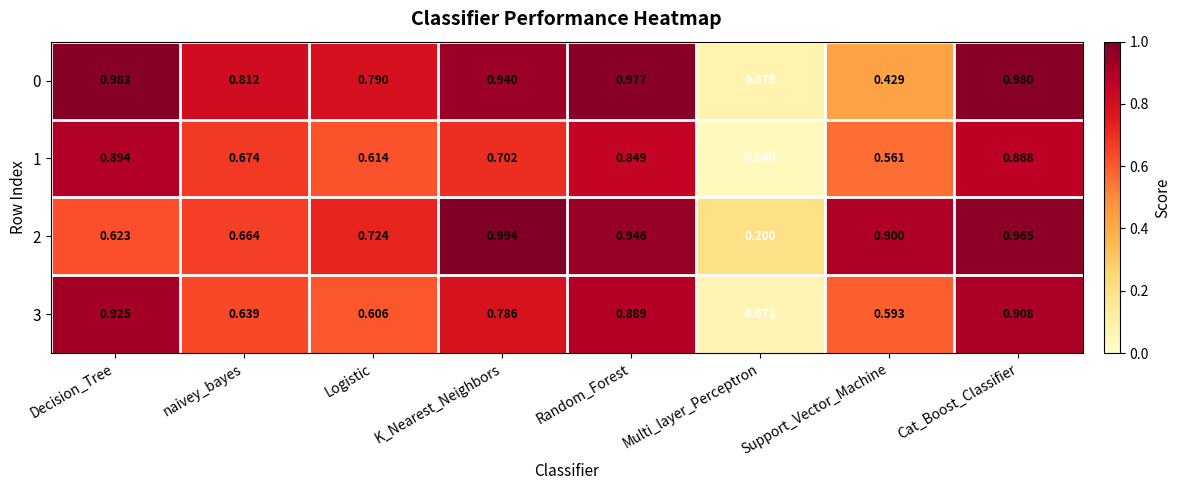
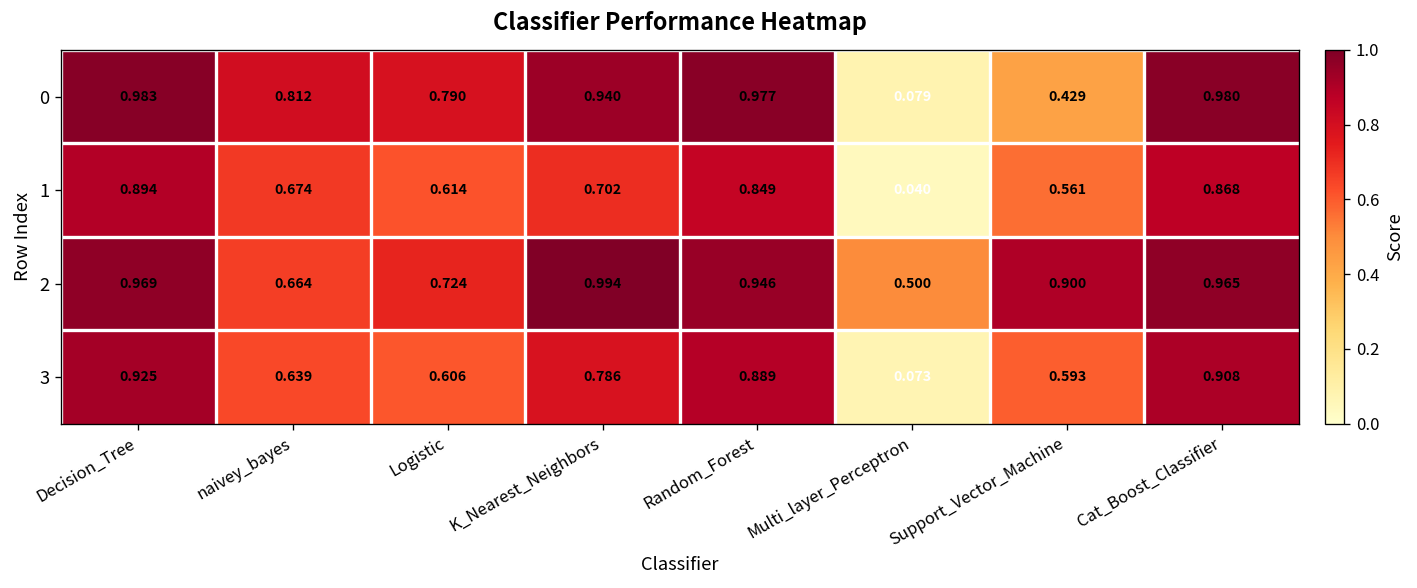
2, Decision_Tree: 0.623 -> 0.969
2, Multi_layer_Perceptron: 0.200 -> 0.500
